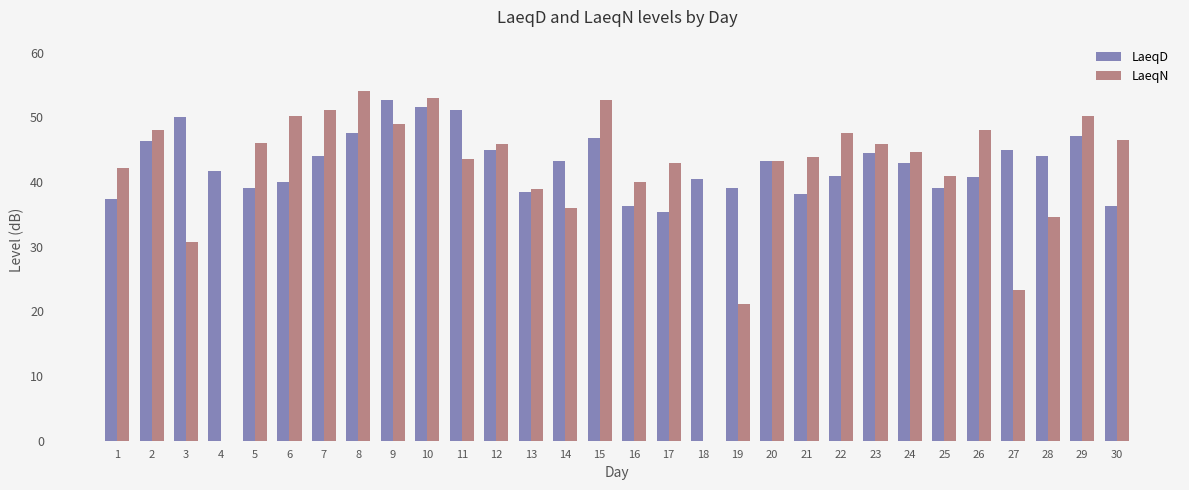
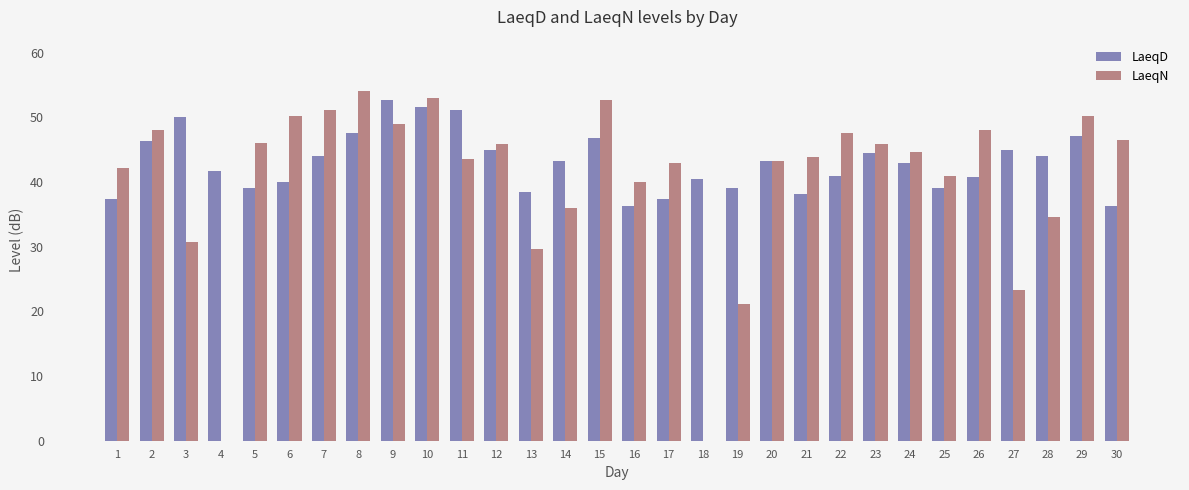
LaeqN, 13: 39 -> 30
LaeqD, 17: 35 -> 37
